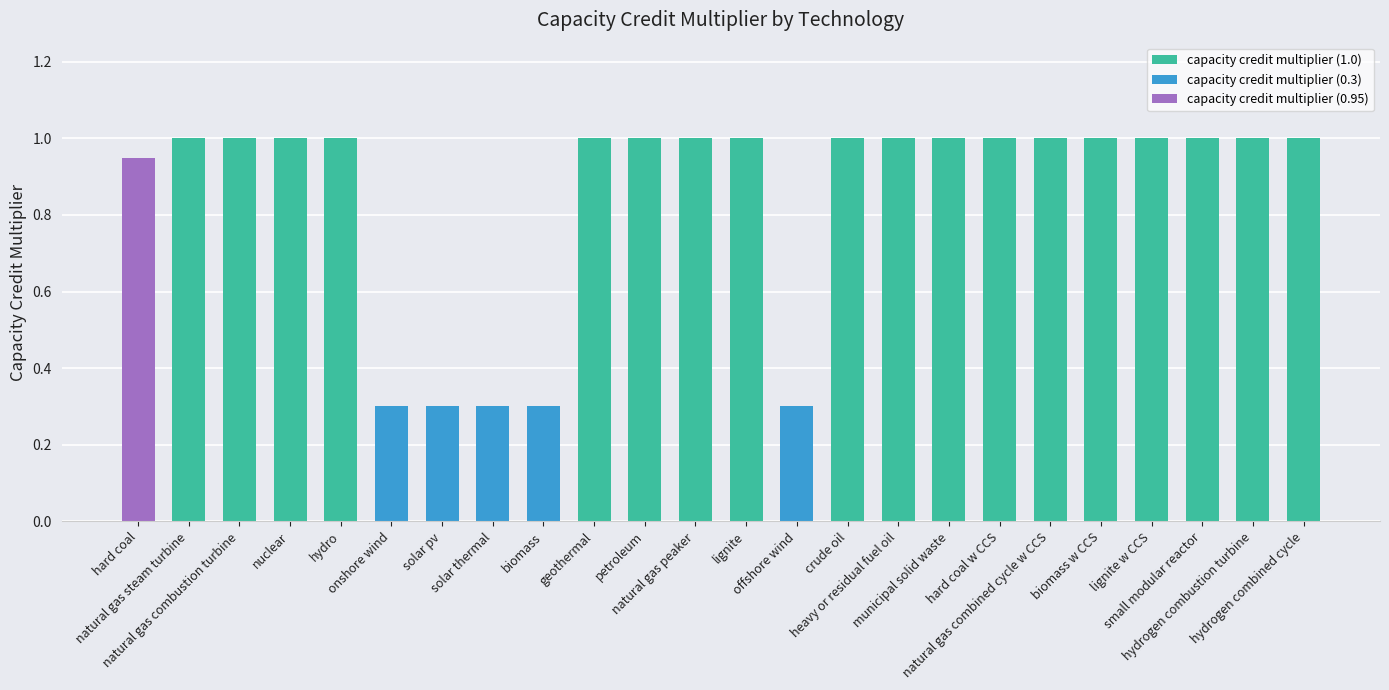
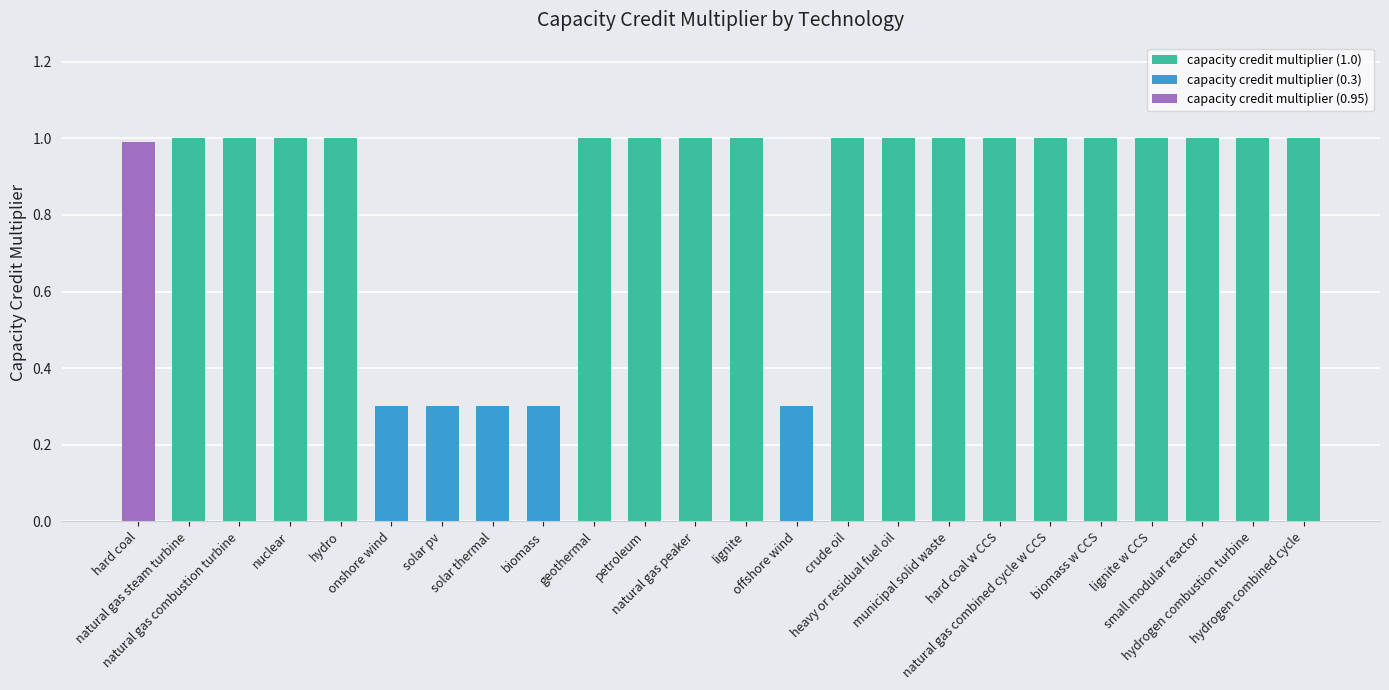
capacity credit multiplier (0.95), hard coal: 0.95 -> 0.99
